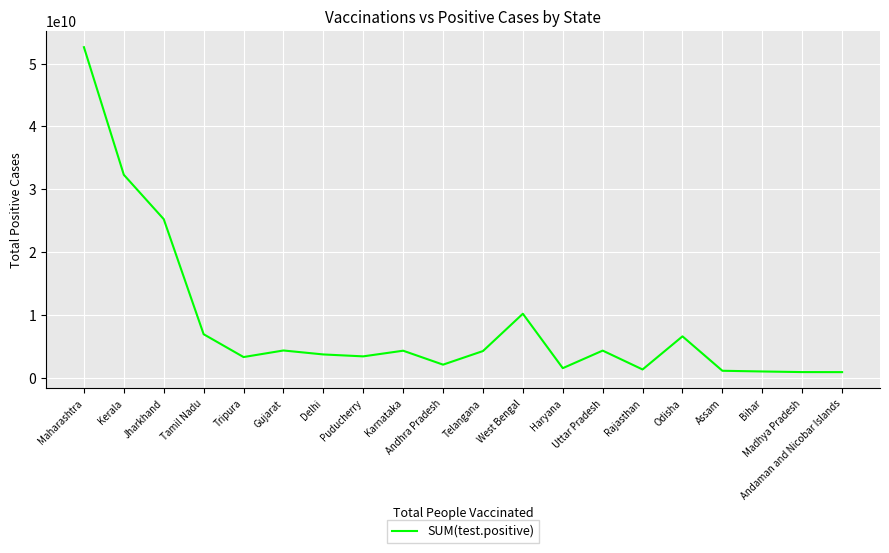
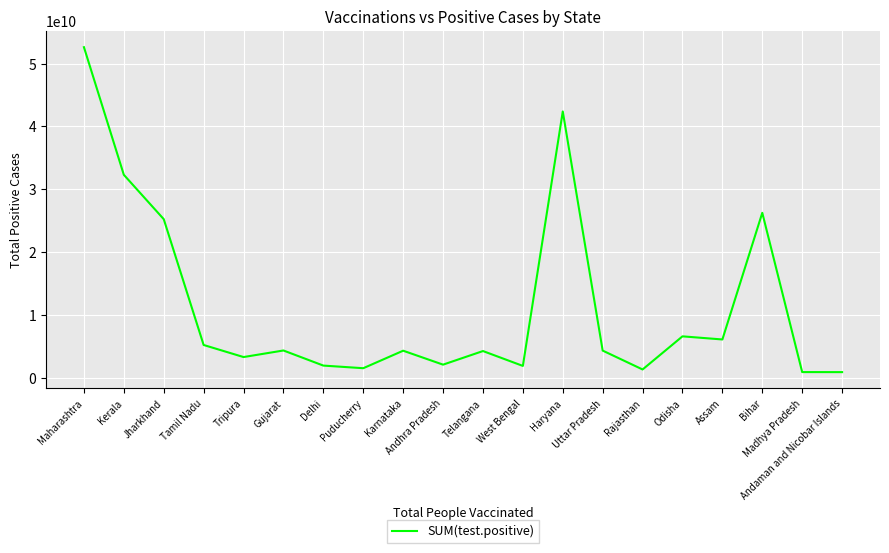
Tamil Nadu: 7000000000 -> 5000000000
Delhi: 4000000000 -> 2000000000
Puducherry: 3000000000 -> 2000000000
West Bengal: 10000000000 -> 2000000000
Haryana: 2000000000 -> 42000000000
Assam: 1000000000 -> 6000000000
Bihar: 1000000000 -> 26000000000
